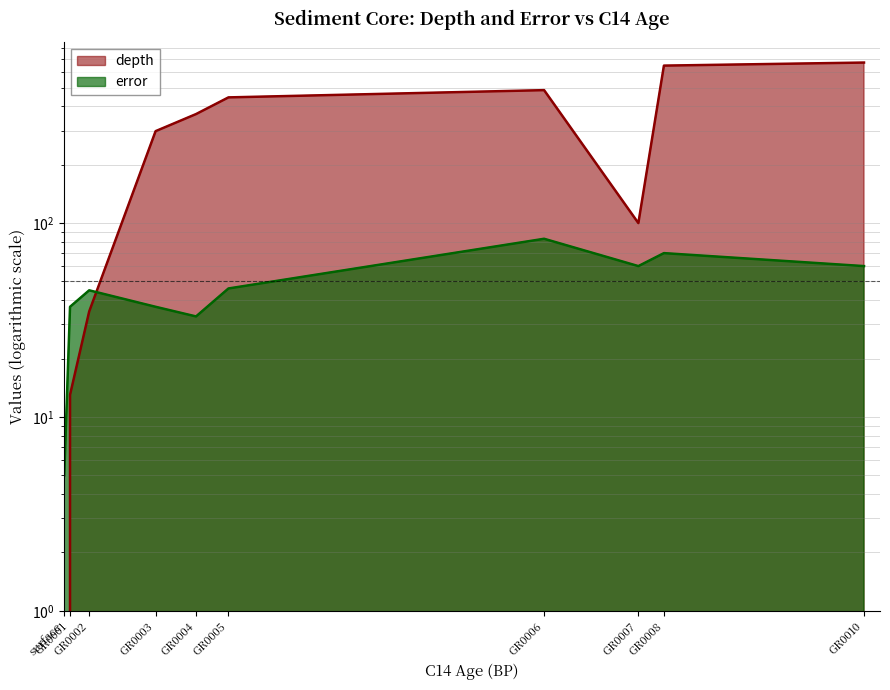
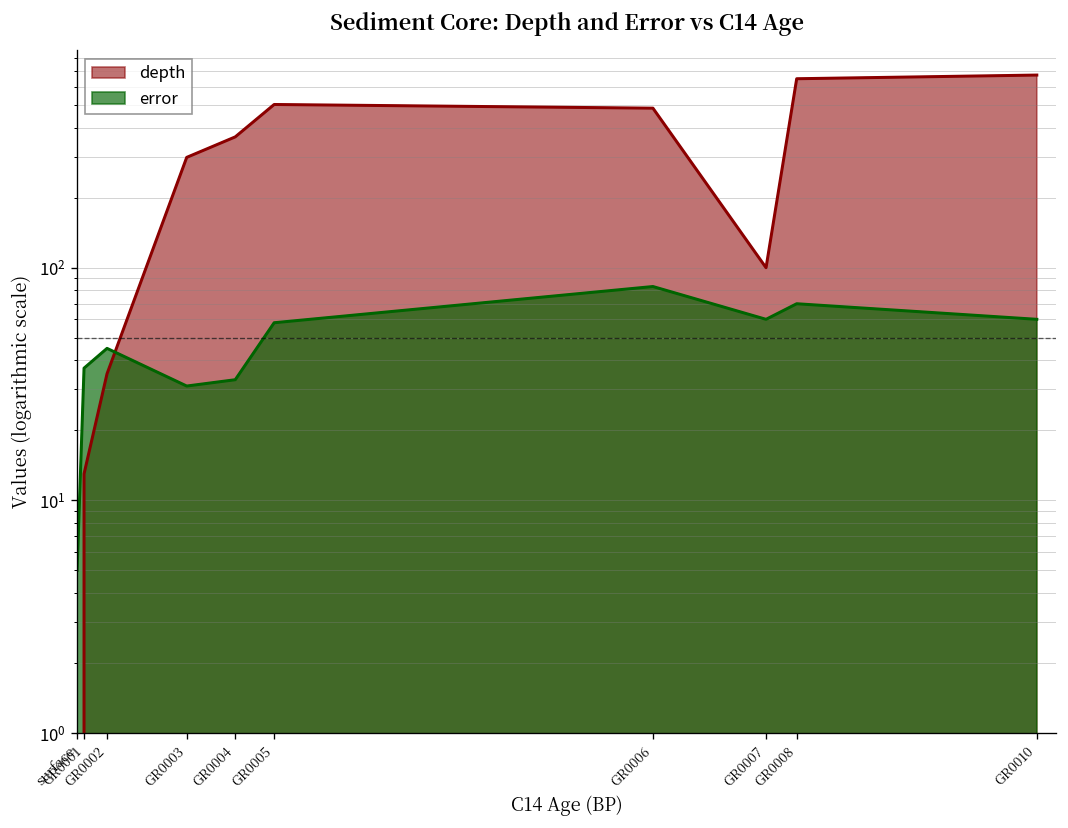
error, GR0003: 37 -> 31
depth, GR0005: 450 -> 500
error, GR0005: 46 -> 58
